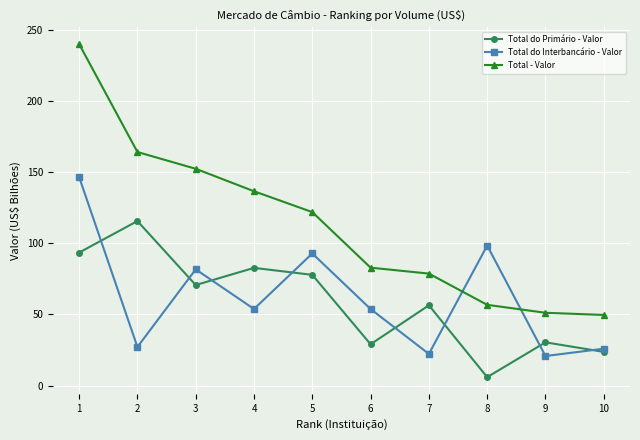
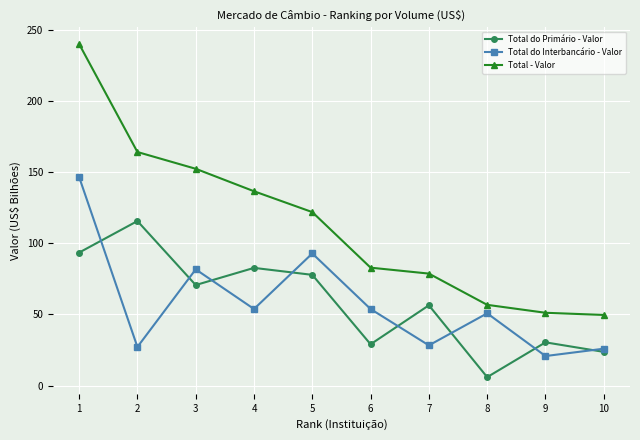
Total do Interbancário - Valor, 7: 22 -> 28
Total do Interbancário - Valor, 8: 98 -> 51
